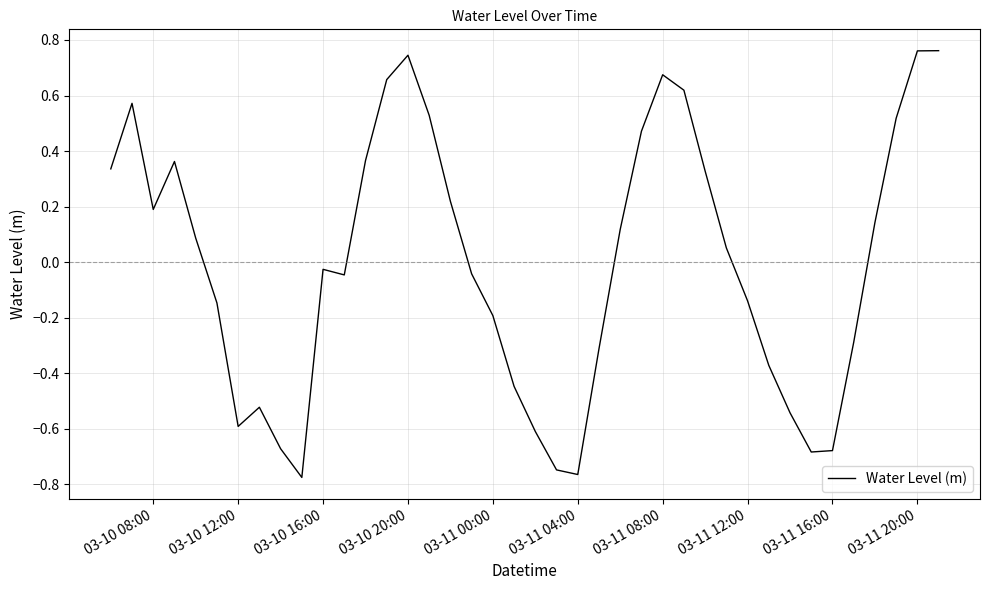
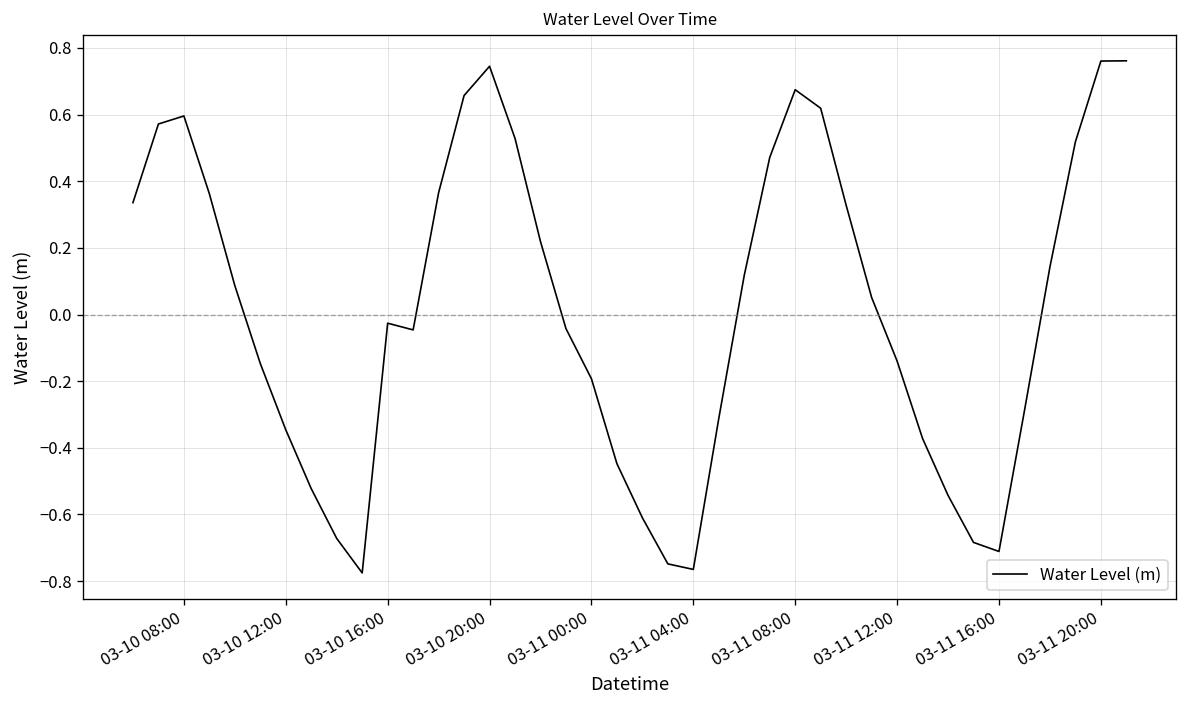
03-10 08:00: 0.19 -> 0.60
03-10 12:00: -0.59 -> -0.35
03-11 16:00: -0.68 -> -0.71
